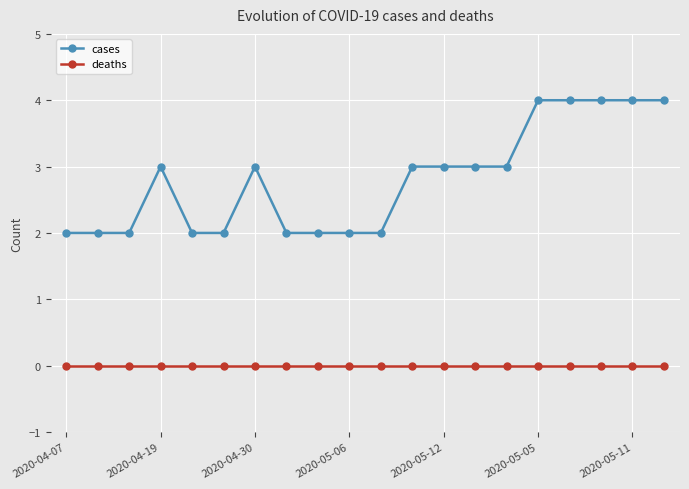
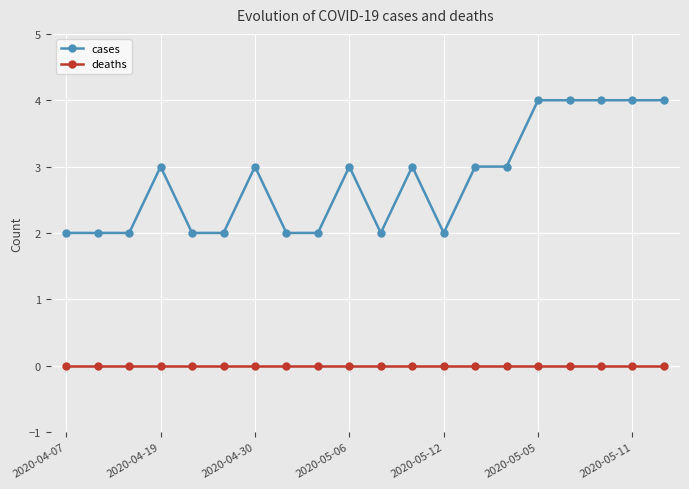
cases, 2020-05-06: 2 -> 3
cases, 2020-05-12: 3 -> 2
